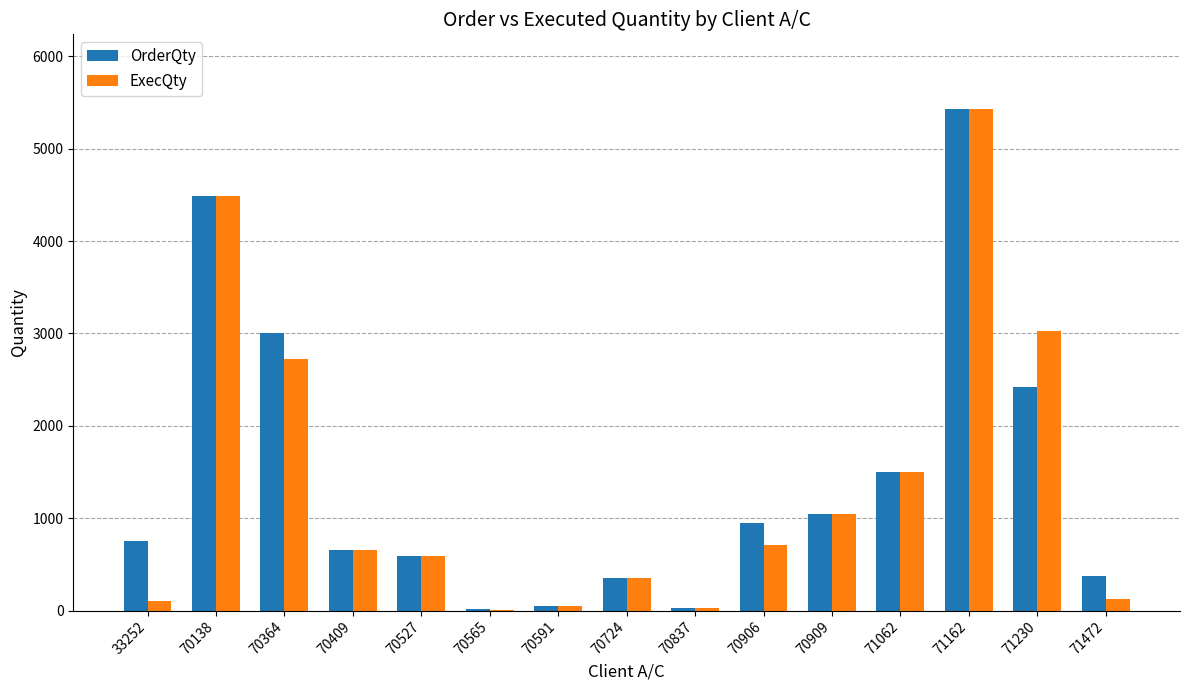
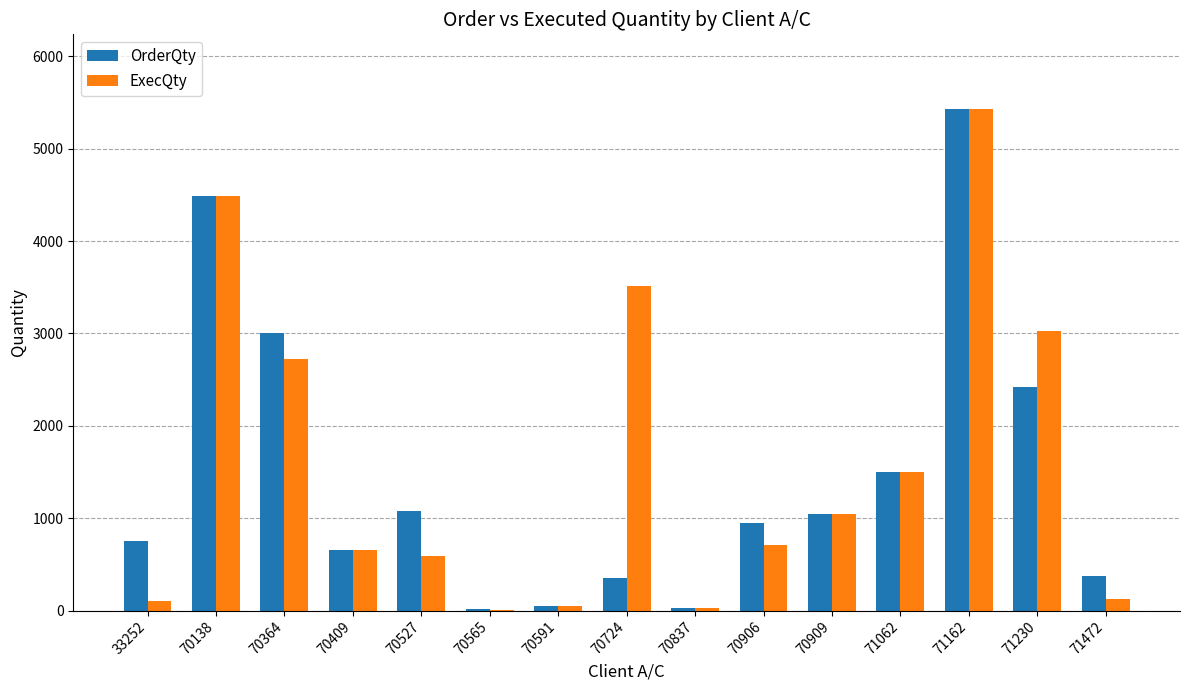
OrderQty, 70527: 600 -> 1100
ExecQty, 70724: 400 -> 3500
